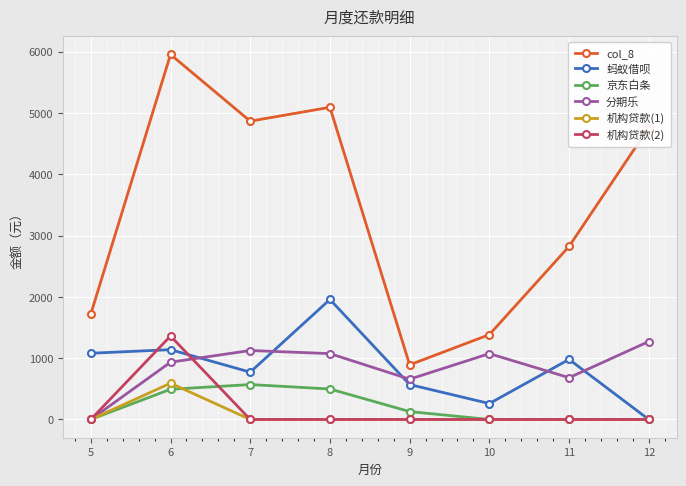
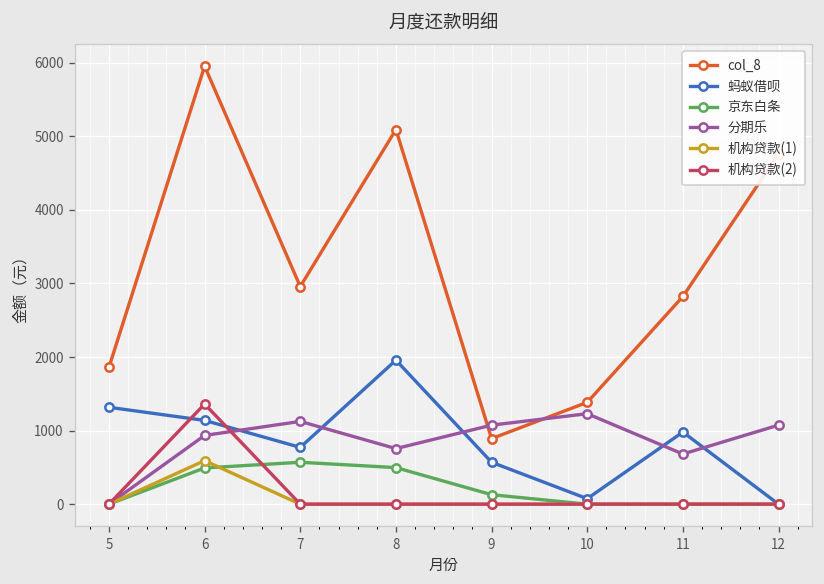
col_8, 5: 1700 -> 1900
蚂蚁借呗, 5: 1100 -> 1300
col_8, 7: 4900 -> 3000
分期乐, 8: 1100 -> 800
分期乐, 9: 700 -> 1100
蚂蚁借呗, 10: 300 -> 100
分期乐, 10: 1100 -> 1200
分期乐, 12: 1300 -> 1100
